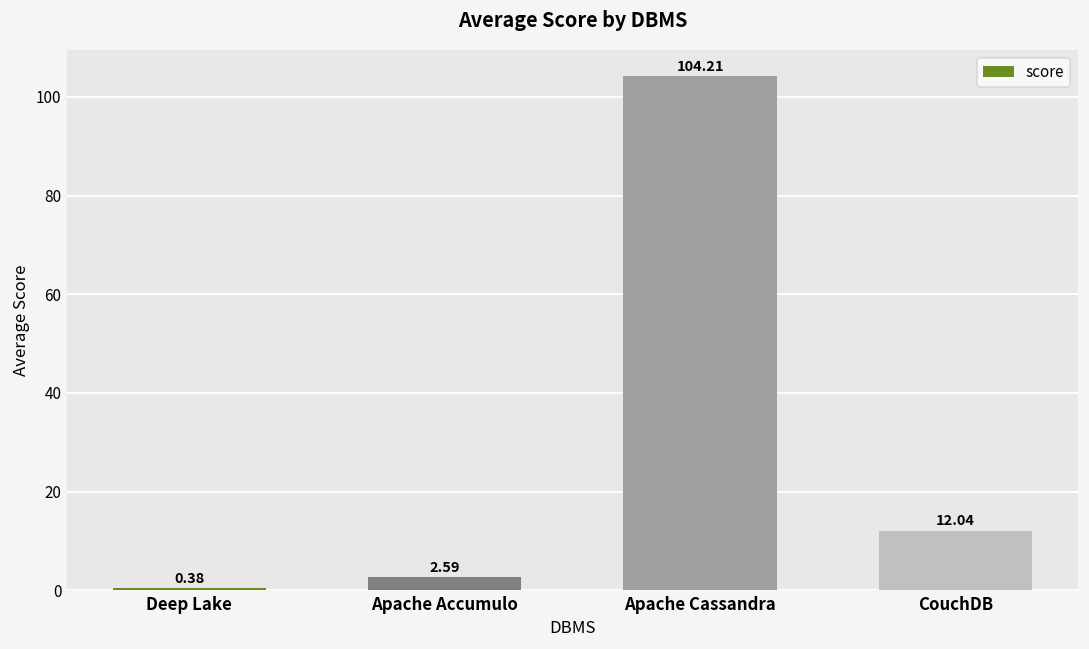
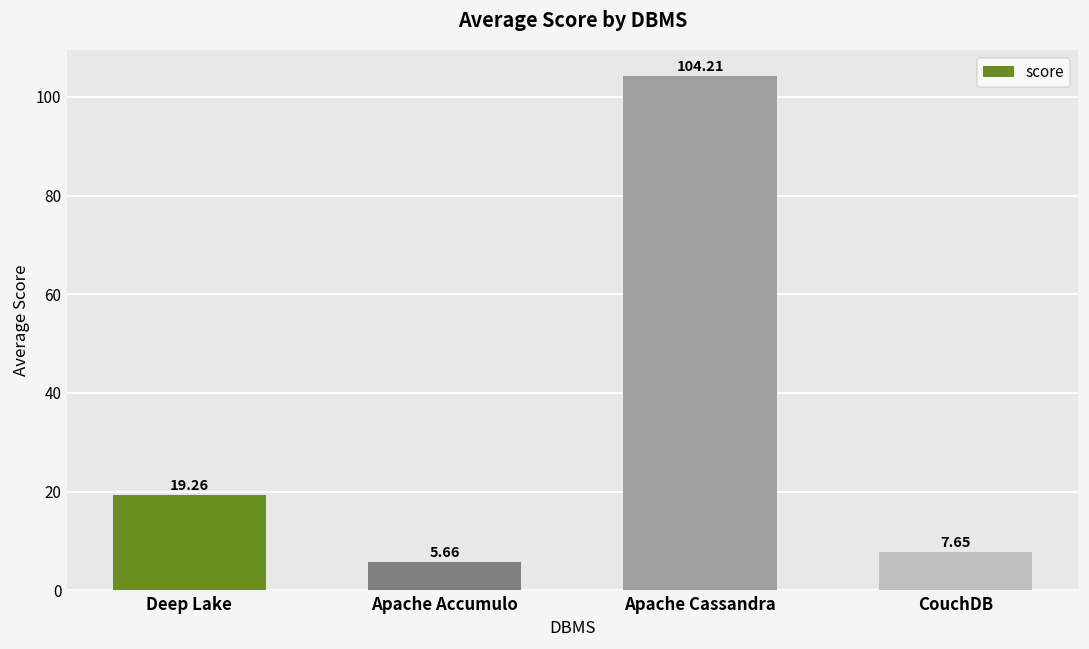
Deep Lake: 0.38 -> 19.26
Apache Accumulo: 2.59 -> 5.66
CouchDB: 12.04 -> 7.65
